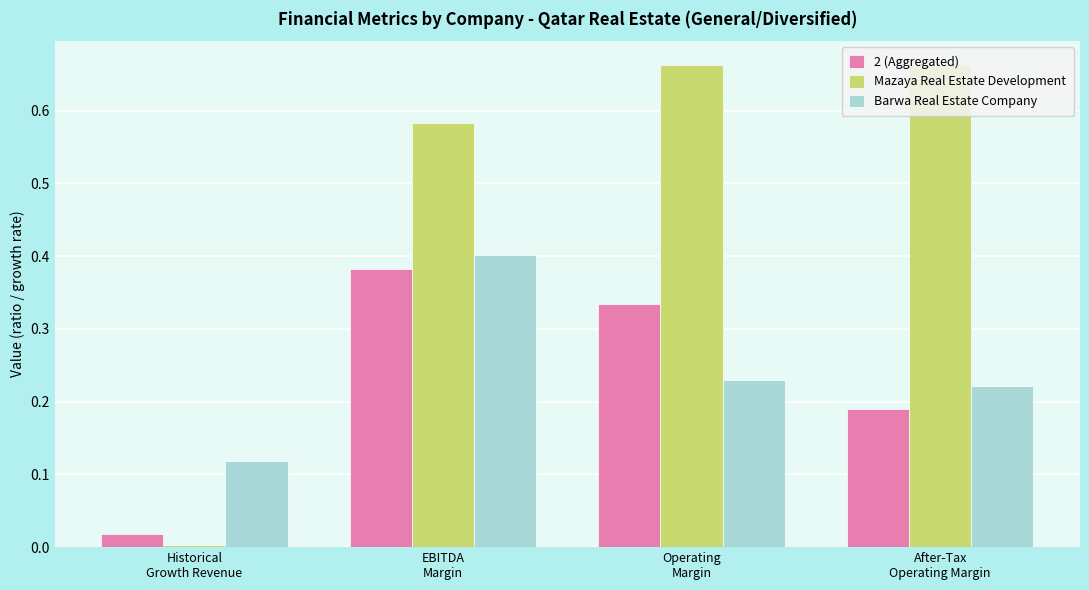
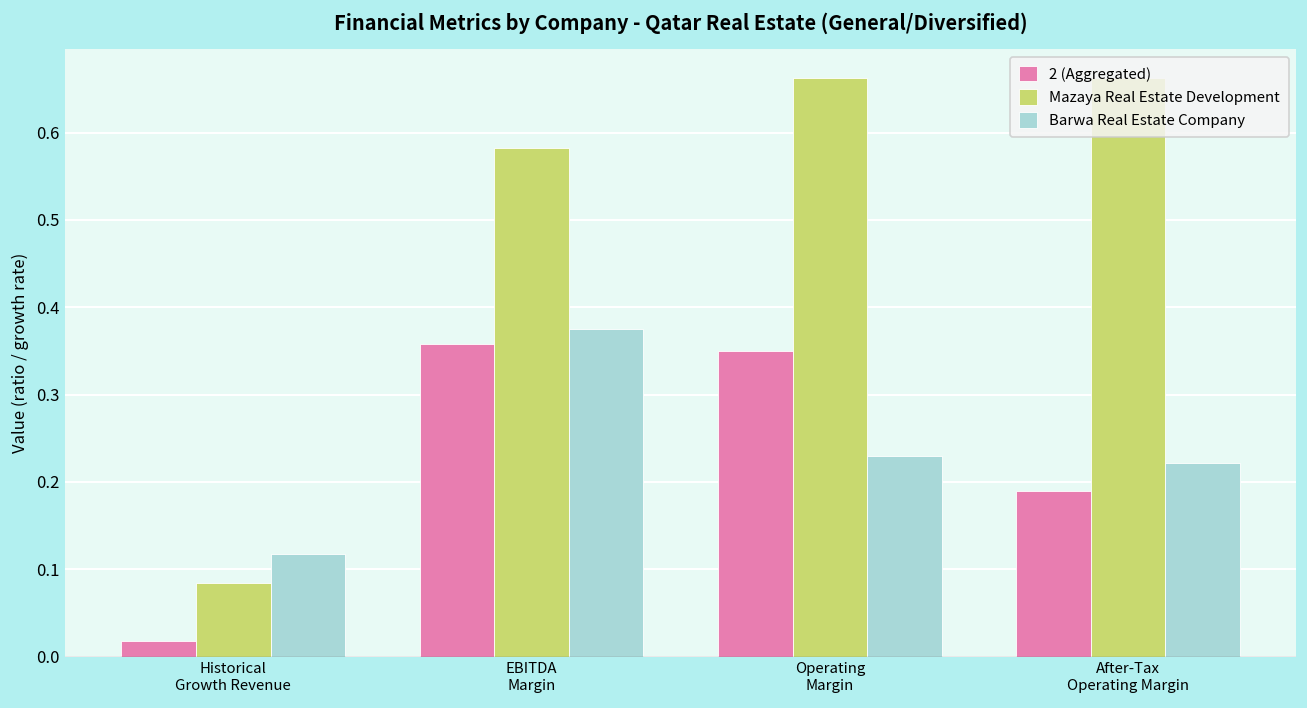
Mazaya Real Estate Development, Historical Growth Revenue: 0.00 -> 0.08
2 (Aggregated), EBITDA Margin: 0.38 -> 0.36
Barwa Real Estate Company, EBITDA Margin: 0.40 -> 0.37
2 (Aggregated), Operating Margin: 0.33 -> 0.35
